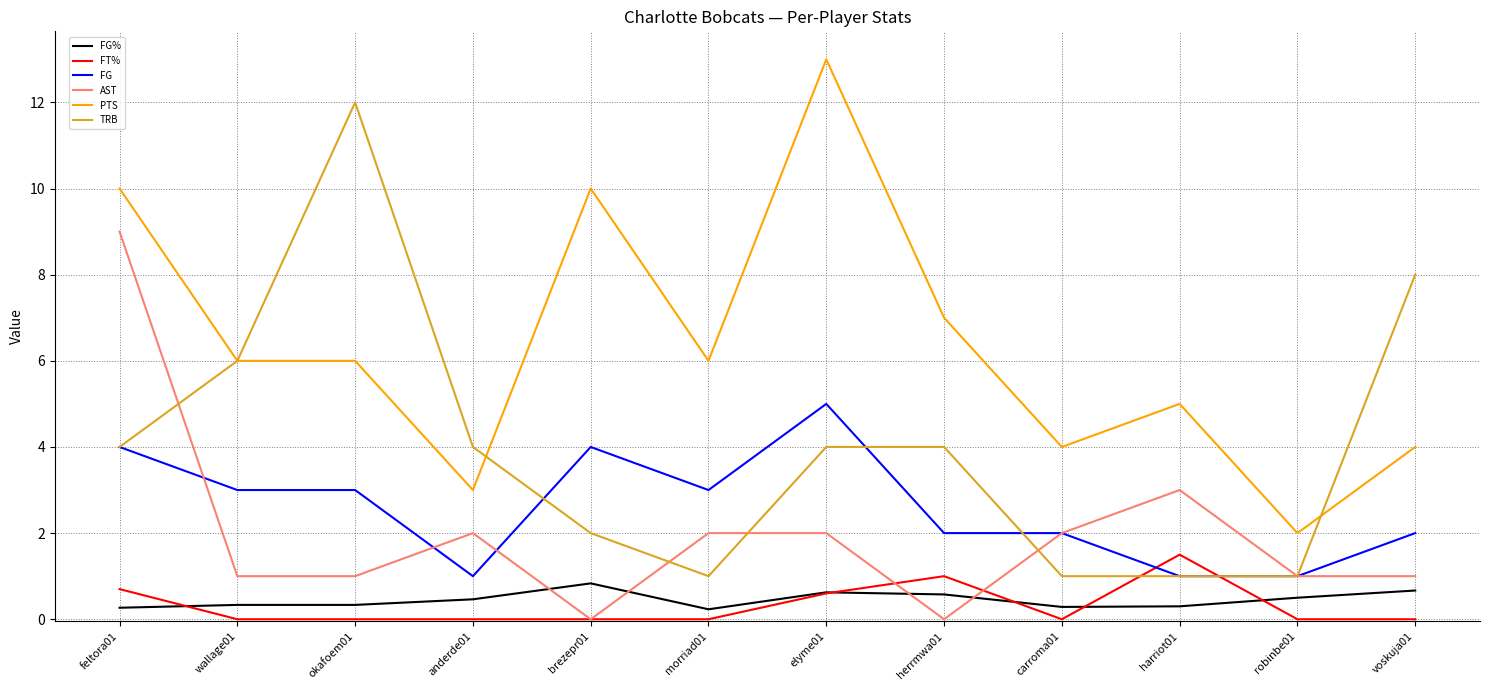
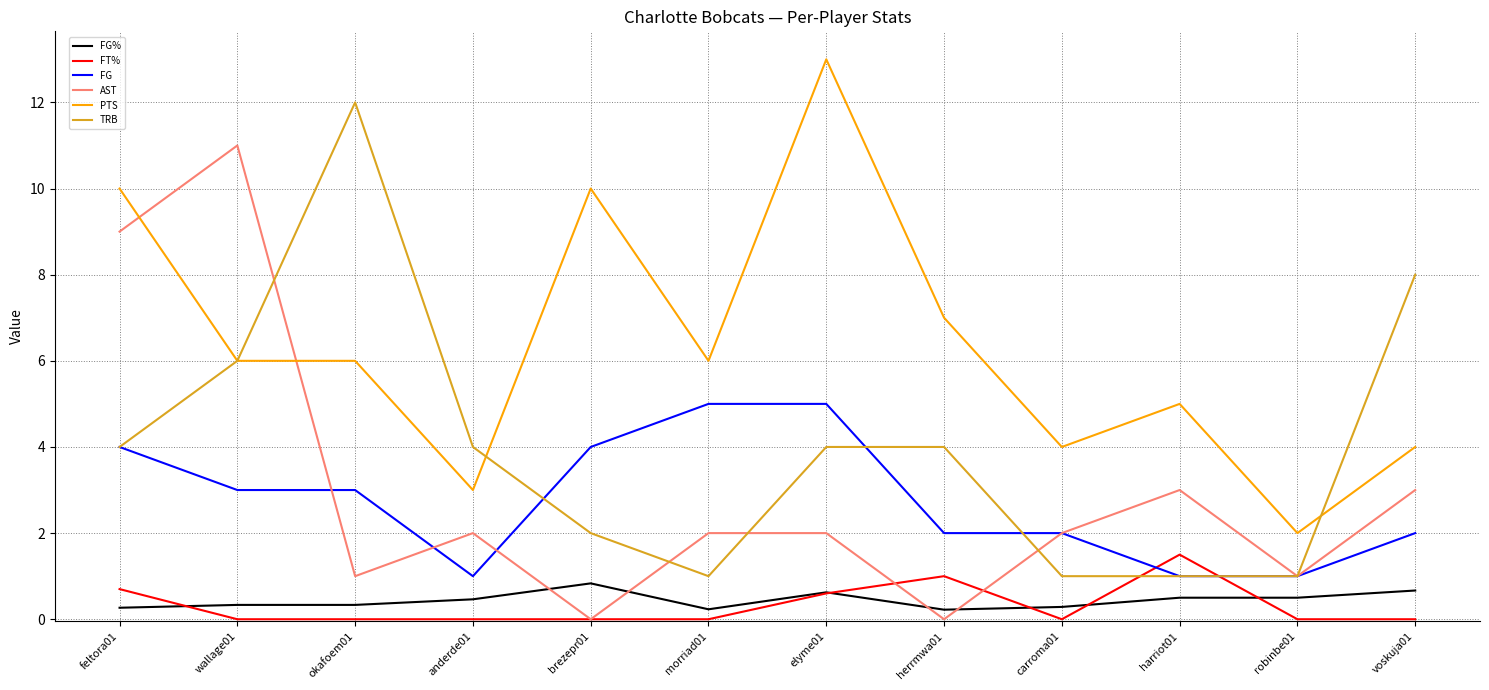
AST, wallage01: 1 -> 11
FG, morriad01: 3 -> 5
FG%, herrmwa01: 0.6 -> 0.2
FG%, harriot01: 0.3 -> 0.5
AST, voskuja01: 1 -> 3
